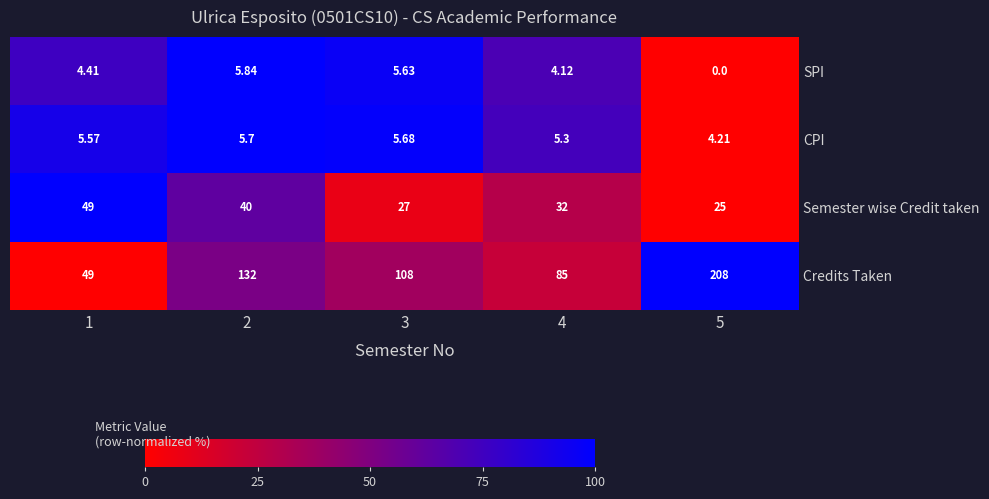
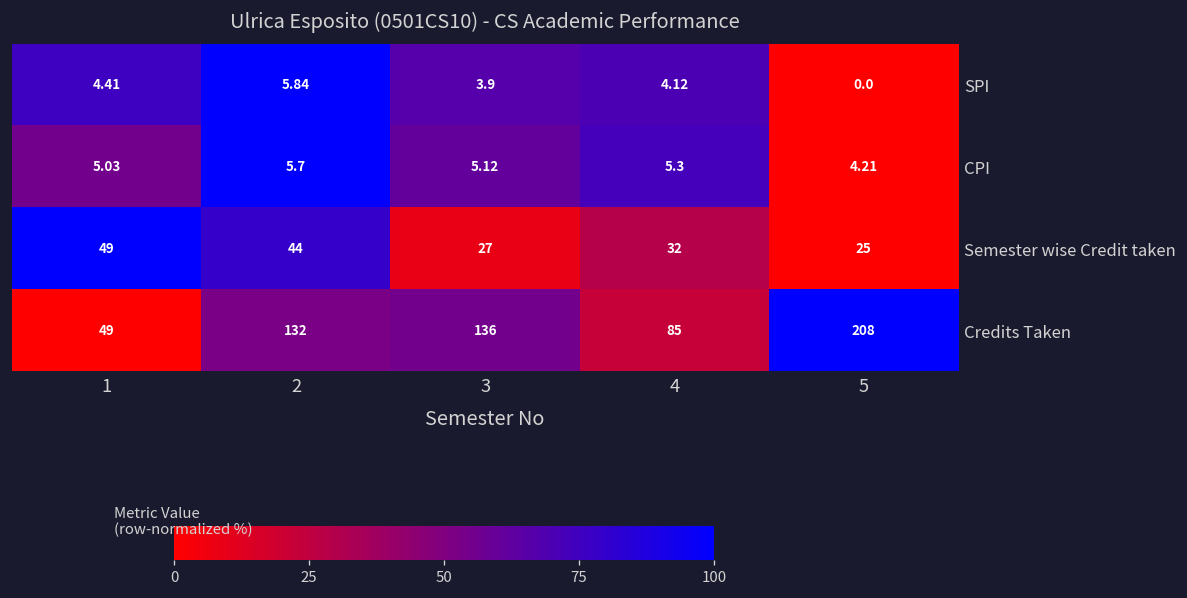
SPI, 3: 5.63 -> 3.9
CPI, 1: 5.57 -> 5.03
CPI, 3: 5.68 -> 5.12
Semester wise Credit taken, 2: 40 -> 44
Credits Taken, 3: 108 -> 136
